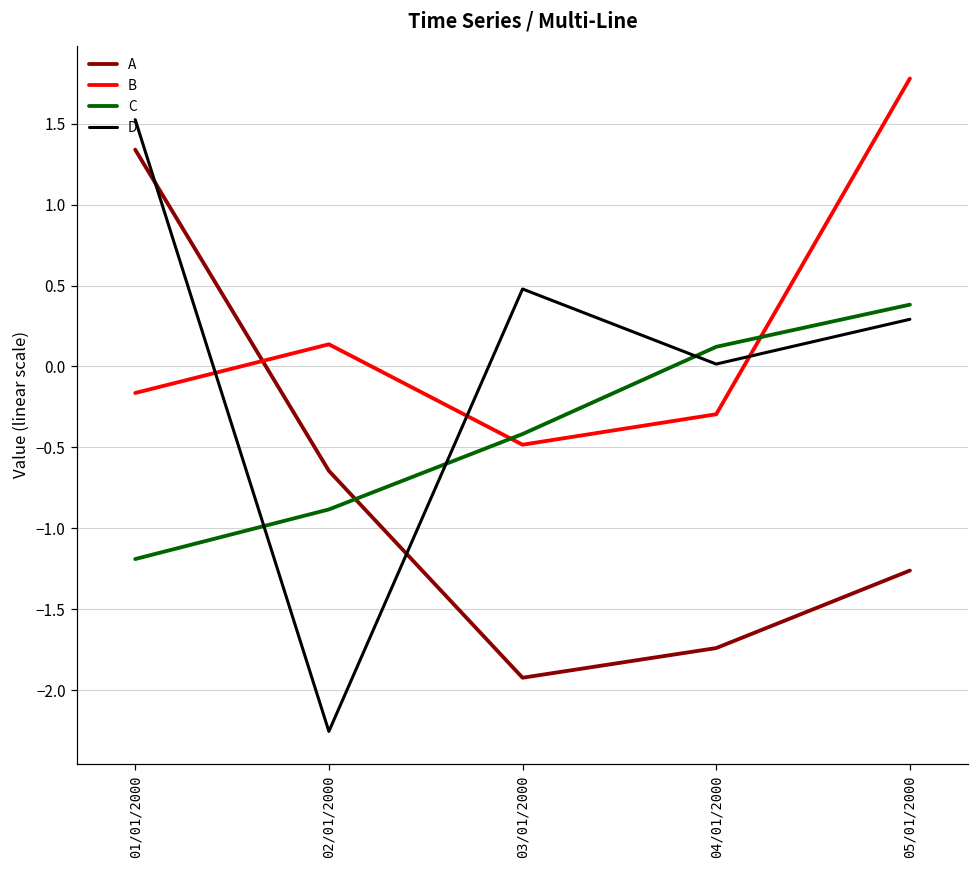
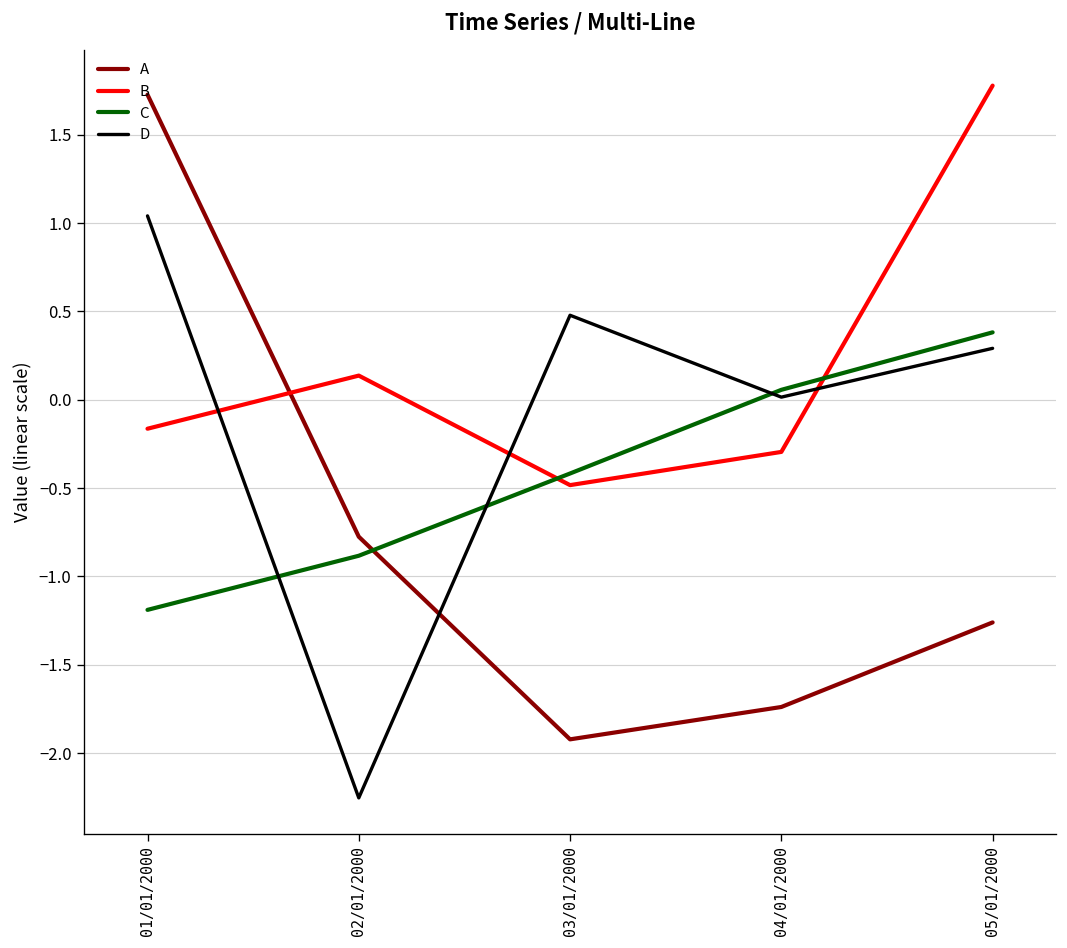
A, 01/01/2000: 1.34 -> 1.73
D, 01/01/2000: 1.52 -> 1.04
A, 02/01/2000: -0.64 -> -0.77
C, 04/01/2000: 0.12 -> 0.06
